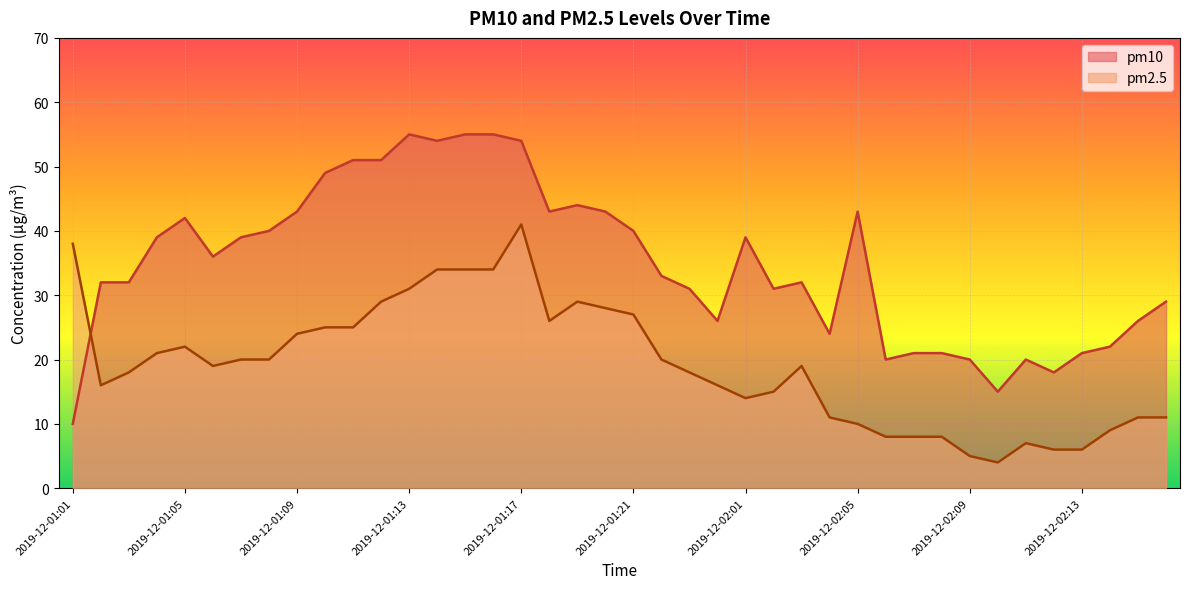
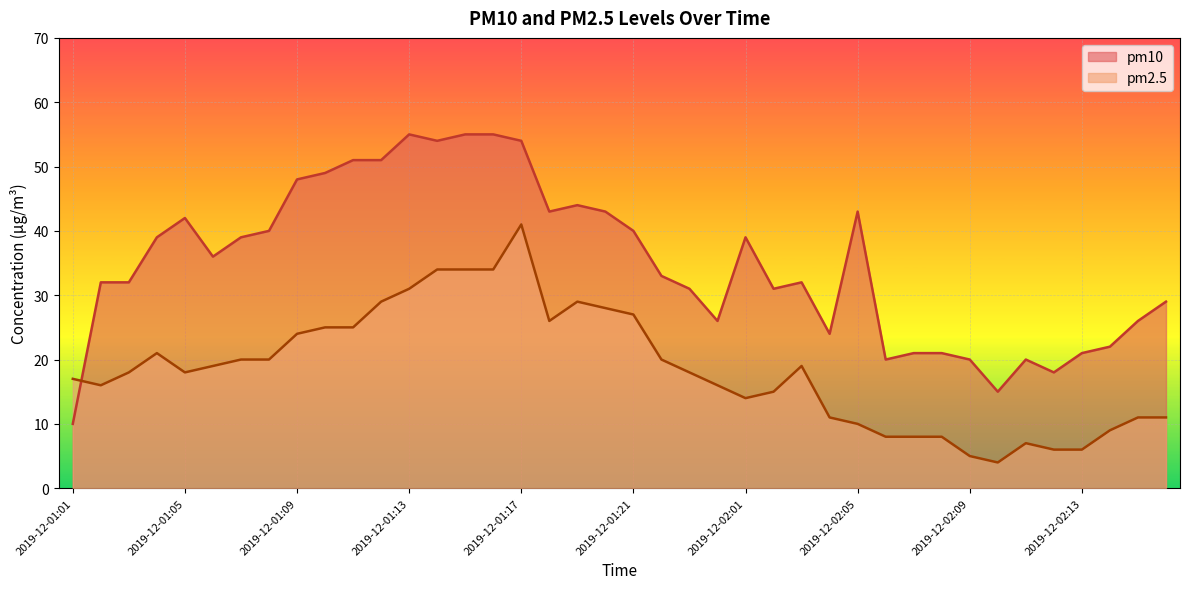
pm2.5, 2019-12-01:01: 38 -> 17
pm2.5, 2019-12-01:05: 22 -> 18
pm10, 2019-12-01:09: 43 -> 48
